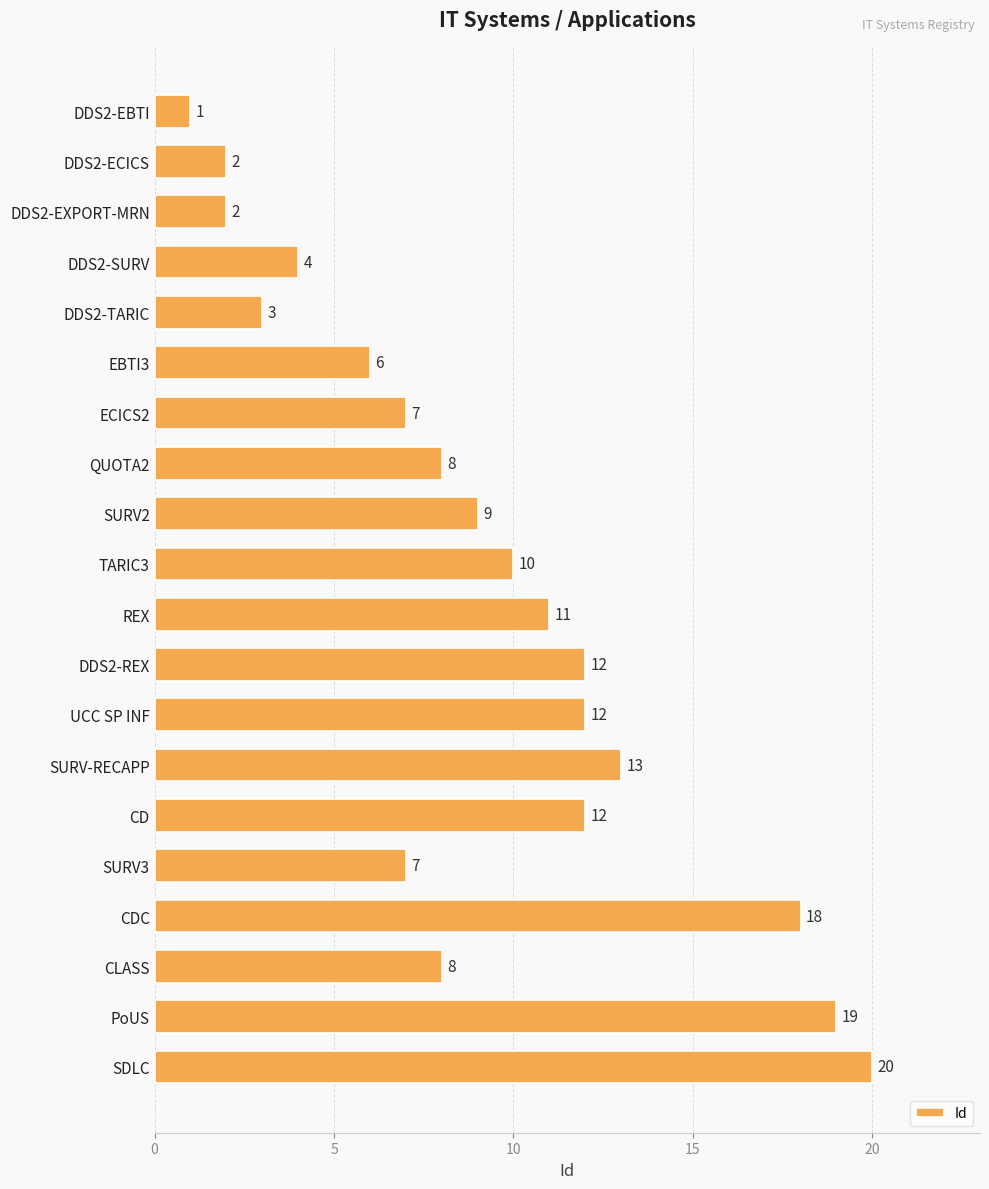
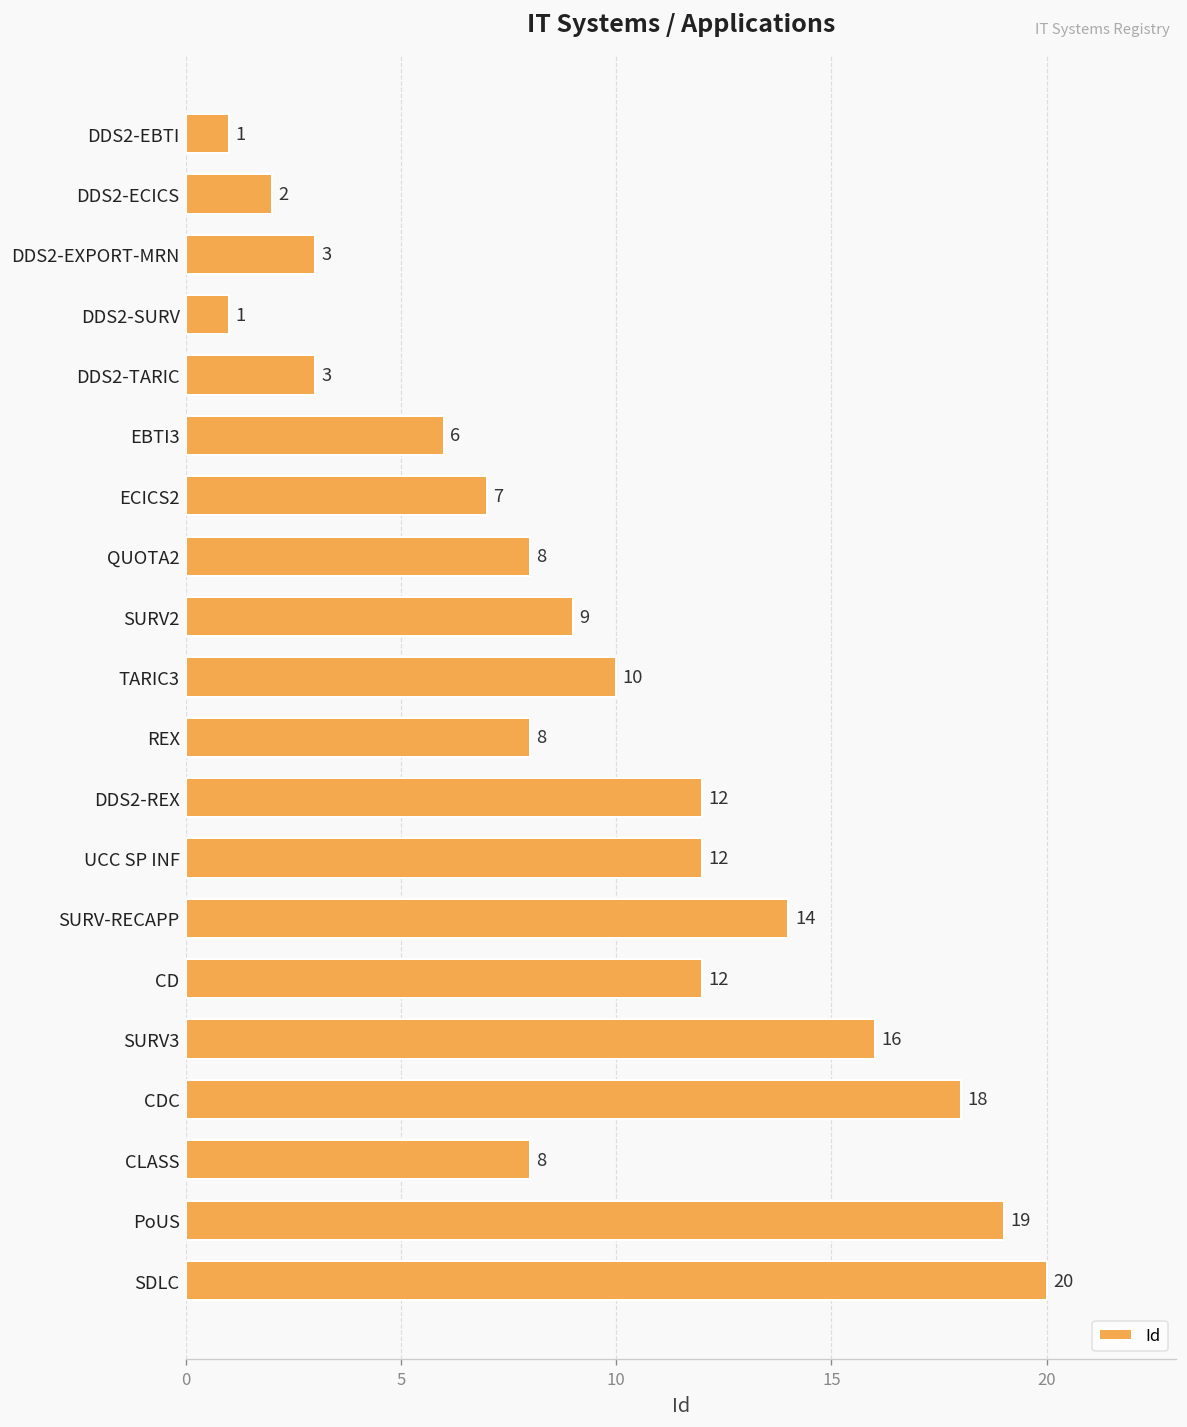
DDS2-EXPORT-MRN: 2 -> 3
DDS2-SURV: 4 -> 1
REX: 11 -> 8
SURV-RECAPP: 13 -> 14
SURV3: 7 -> 16
